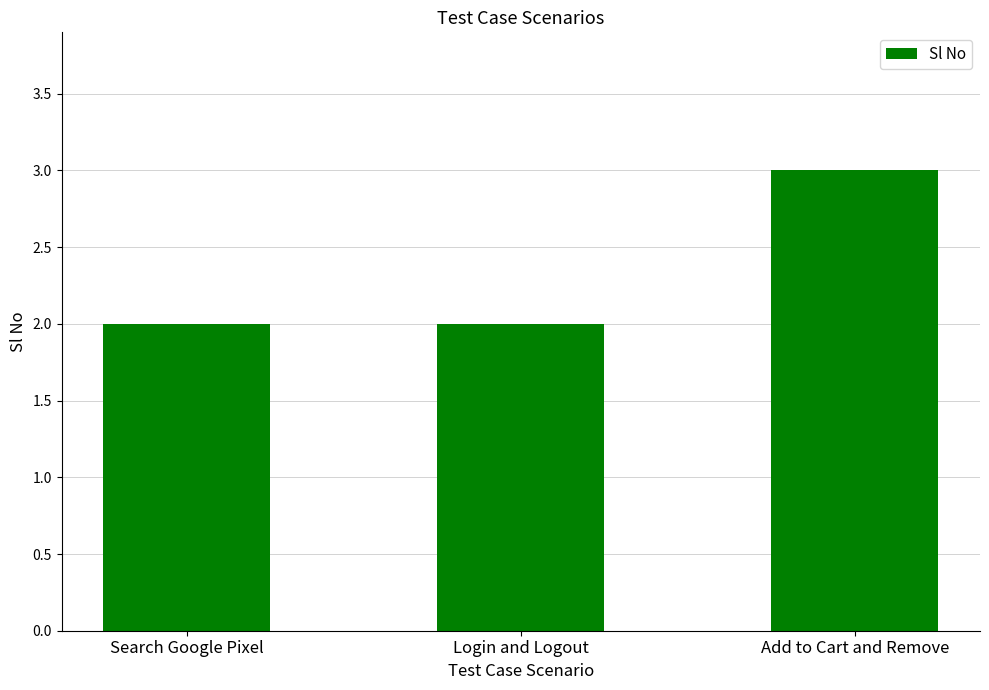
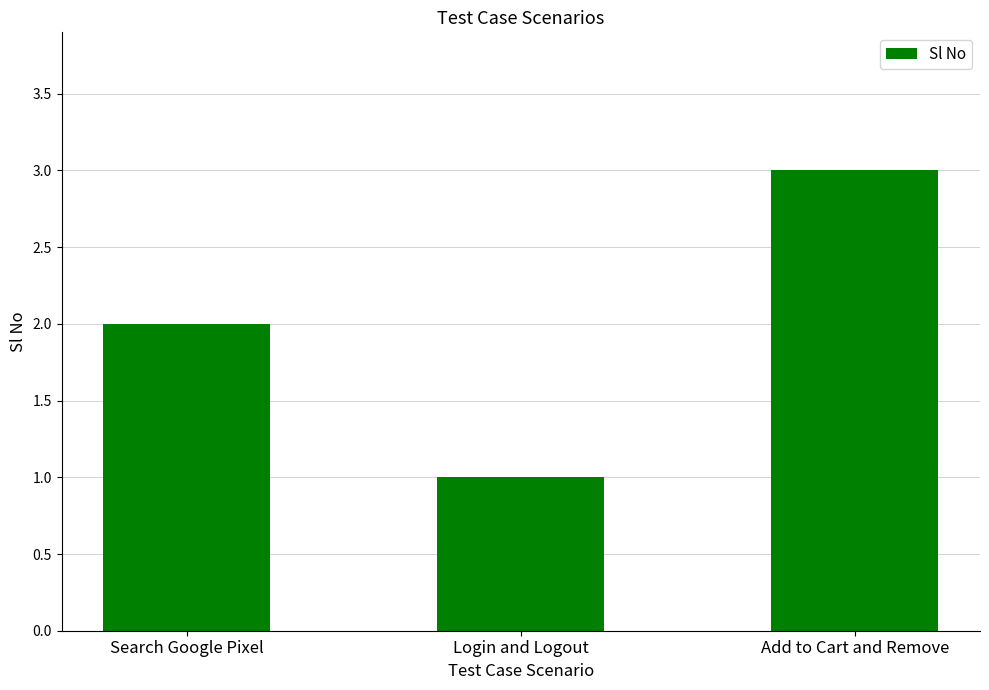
Login and Logout: 2 -> 1
